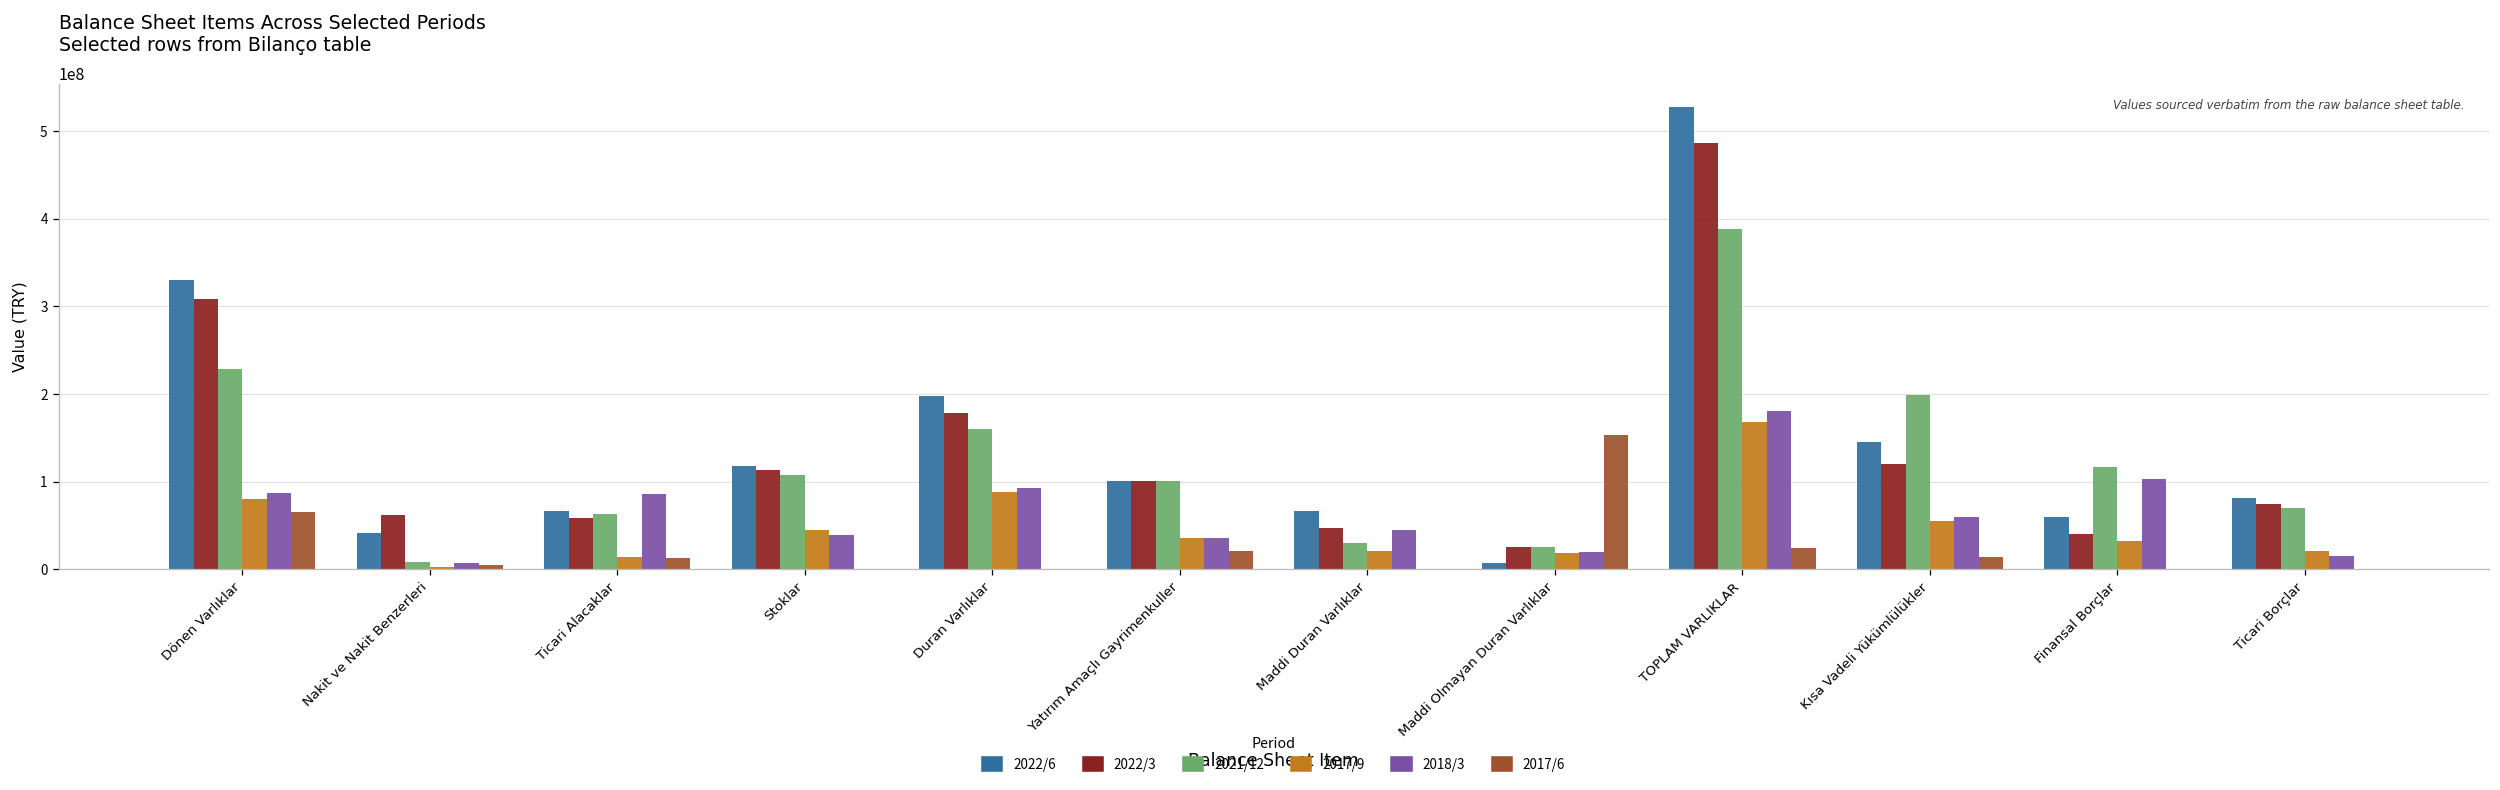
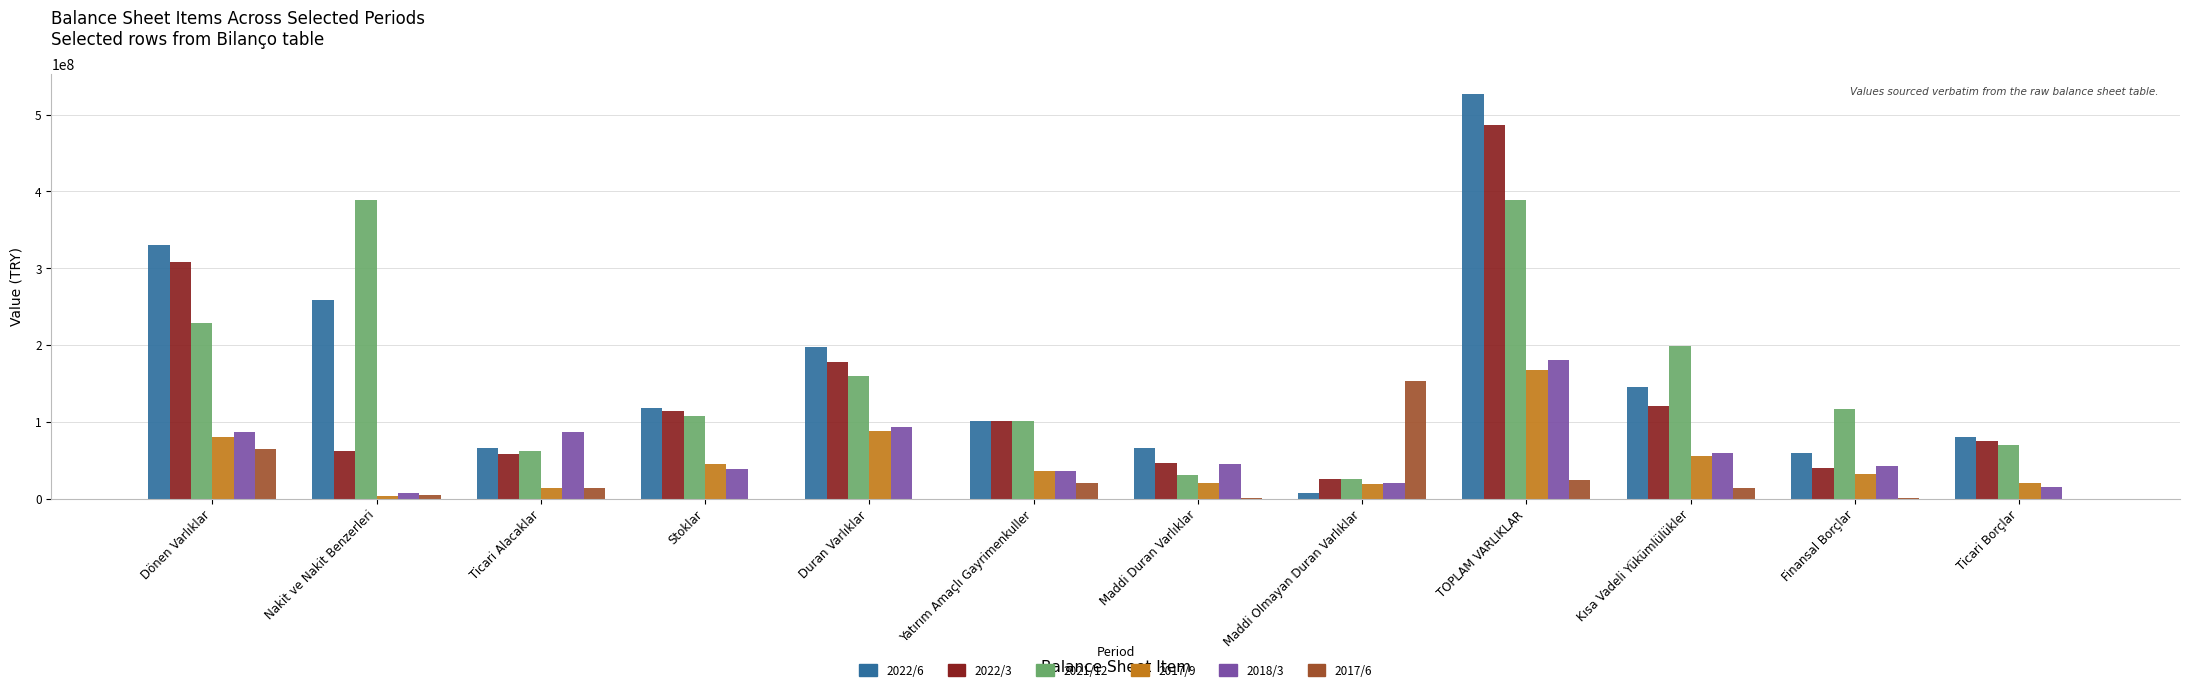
2022/6, Nakit ve Nakit Benzerleri: 40000000 -> 260000000
2021/12, Nakit ve Nakit Benzerleri: 10000000 -> 390000000
2018/3, Finansal Borçlar: 100000000 -> 40000000
